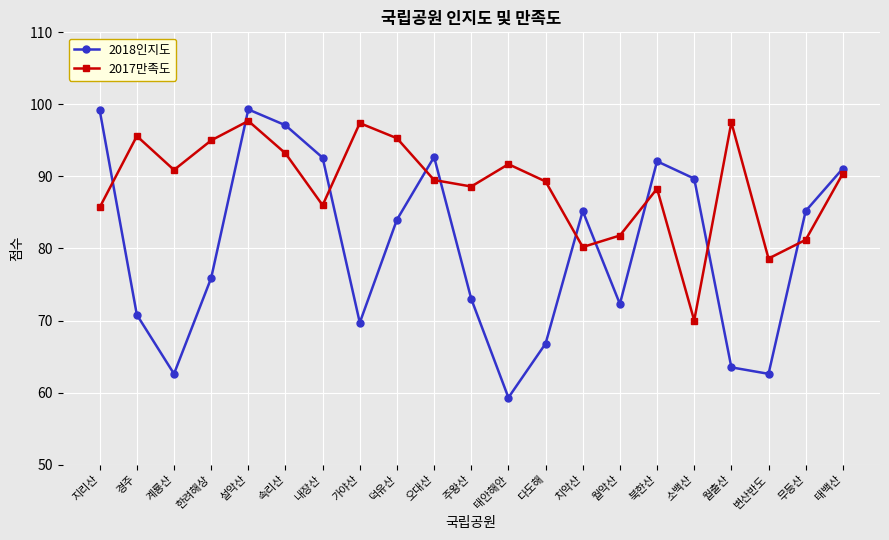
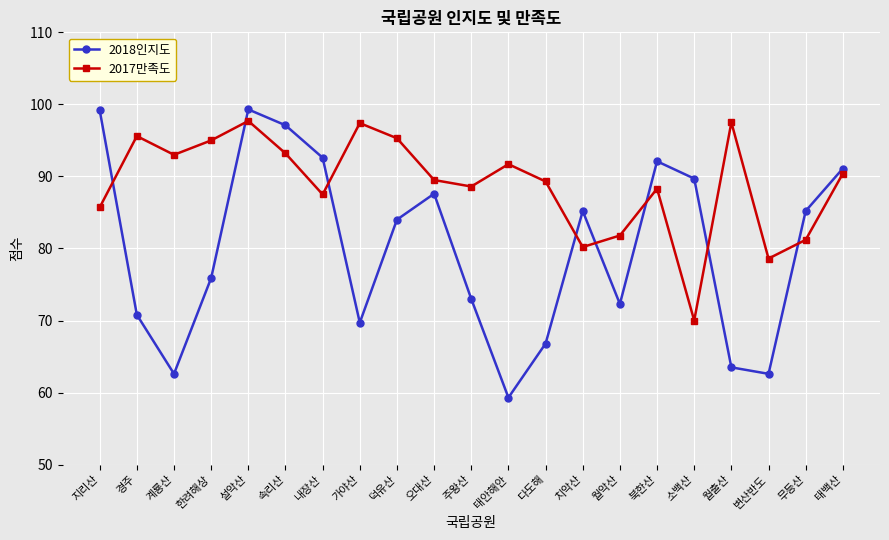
2017만족도, 계룡산: 91 -> 93
2017만족도, 내장산: 86 -> 88
2018인지도, 오대산: 93 -> 88
